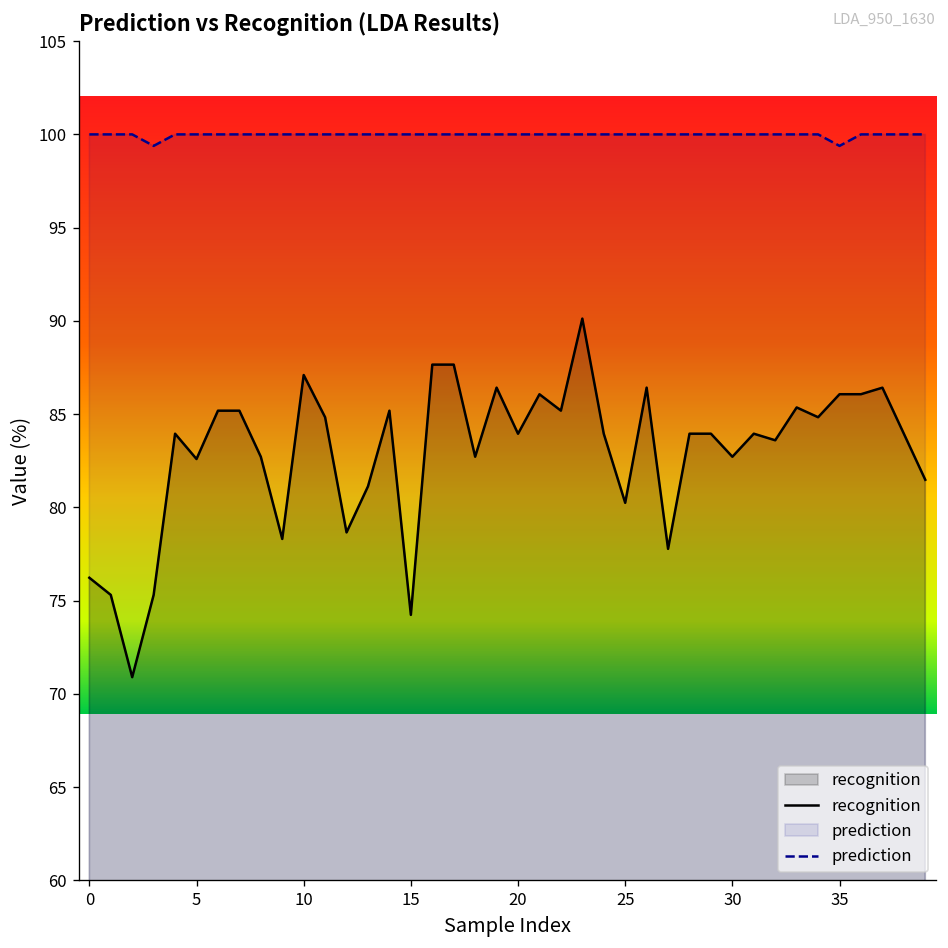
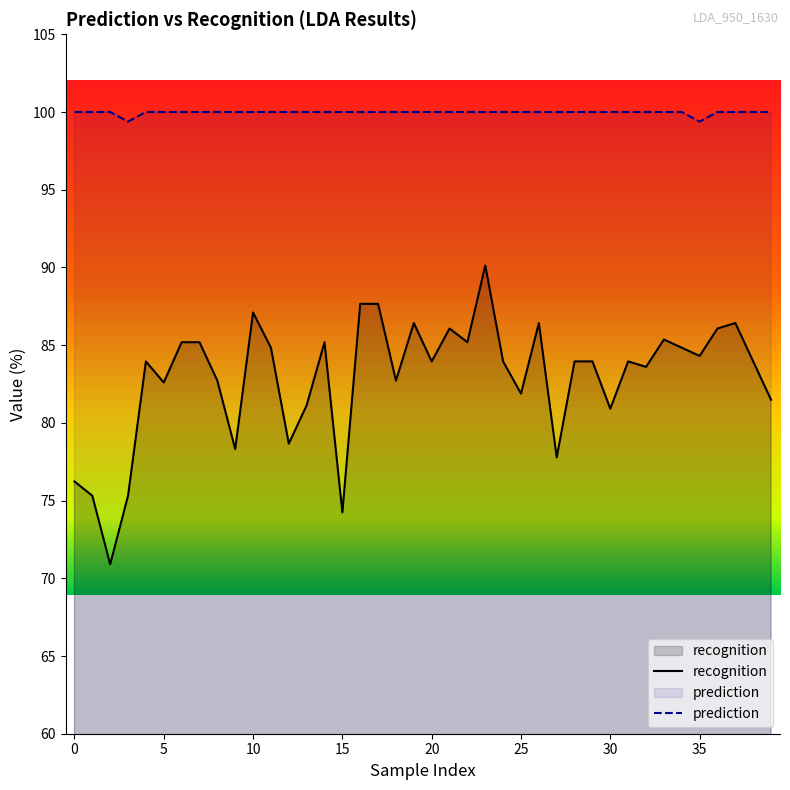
recognition, 25: 80.2 -> 81.9
recognition, 30: 82.7 -> 80.9
recognition, 35: 86.1 -> 84.3
